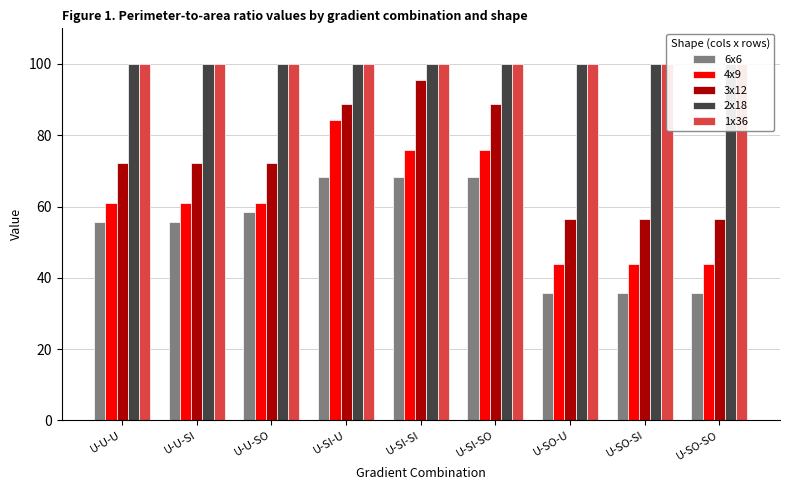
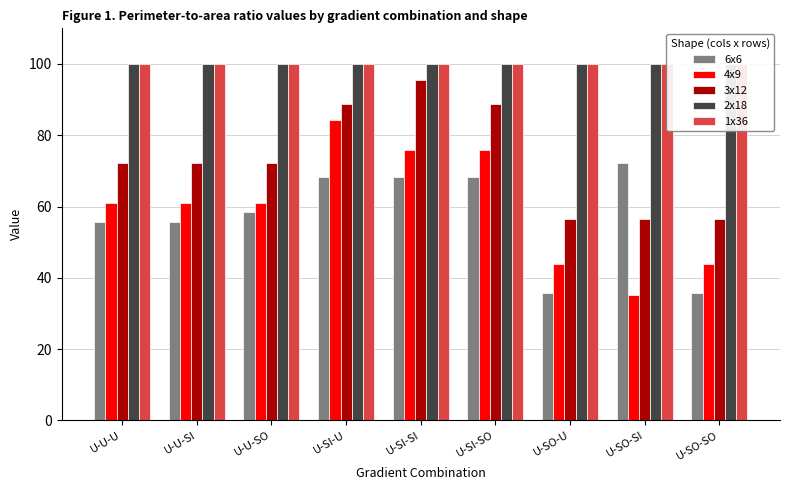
6x6, U-SO-SI: 36 -> 72
4x9, U-SO-SI: 44 -> 35
